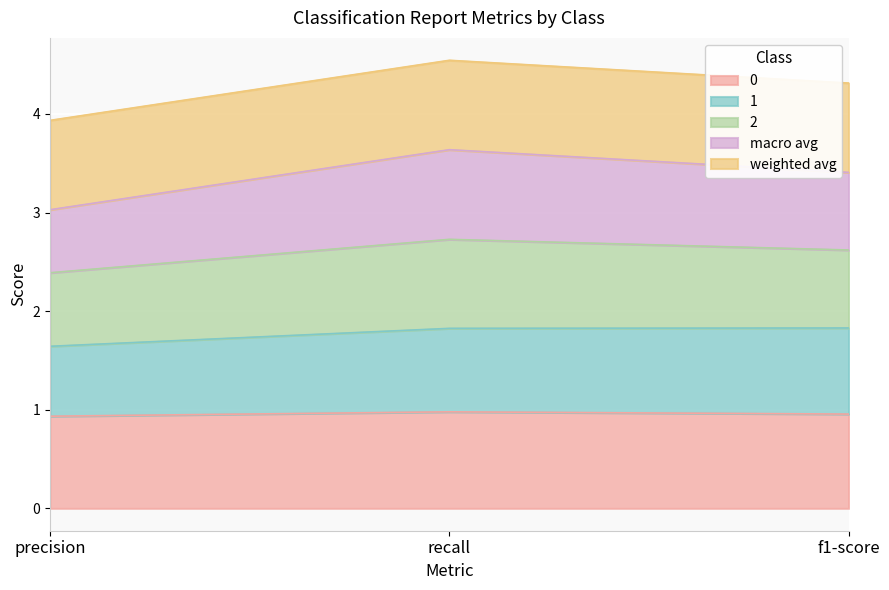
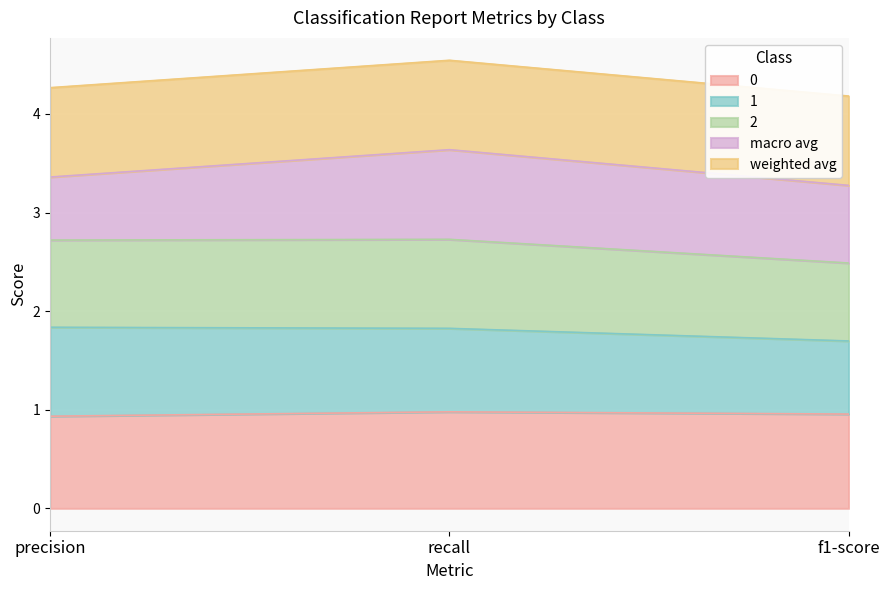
1, precision: 0.7 -> 0.9
2, precision: 0.7 -> 0.9
1, f1-score: 0.9 -> 0.7
